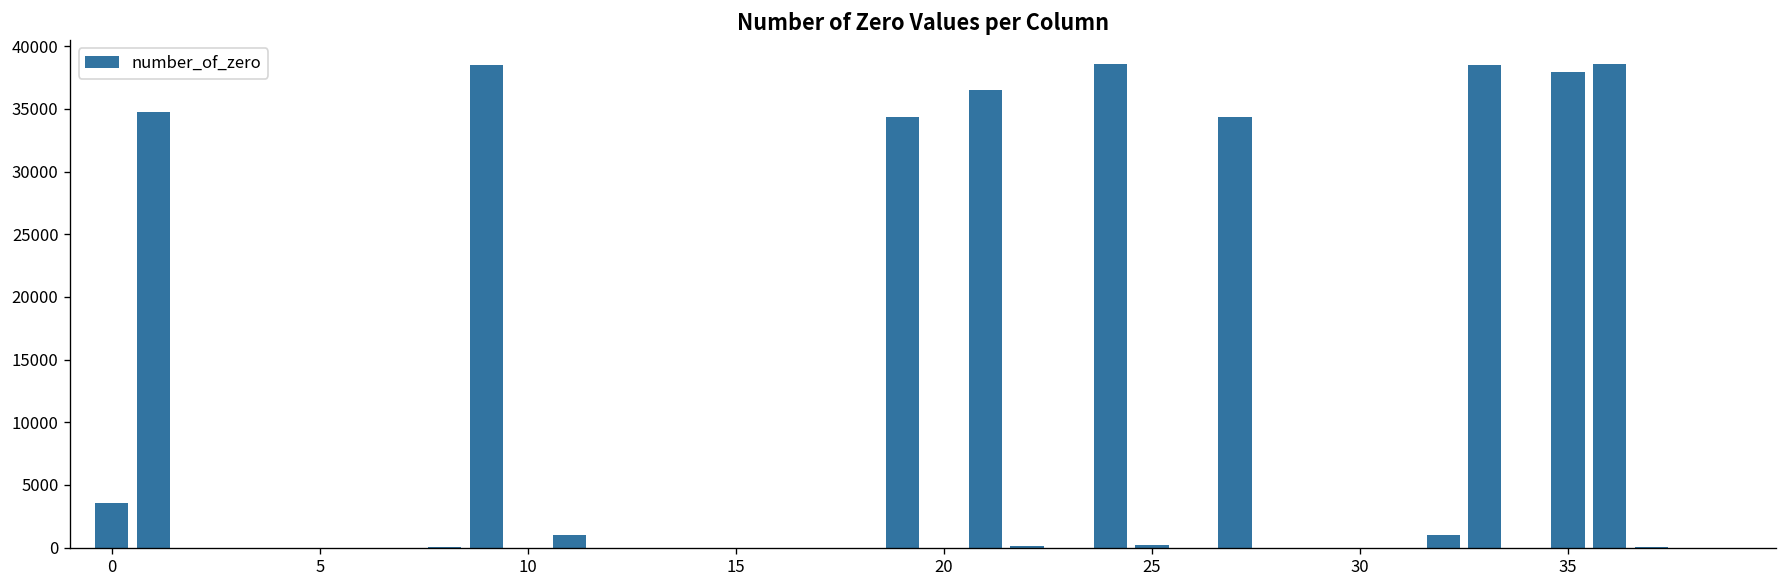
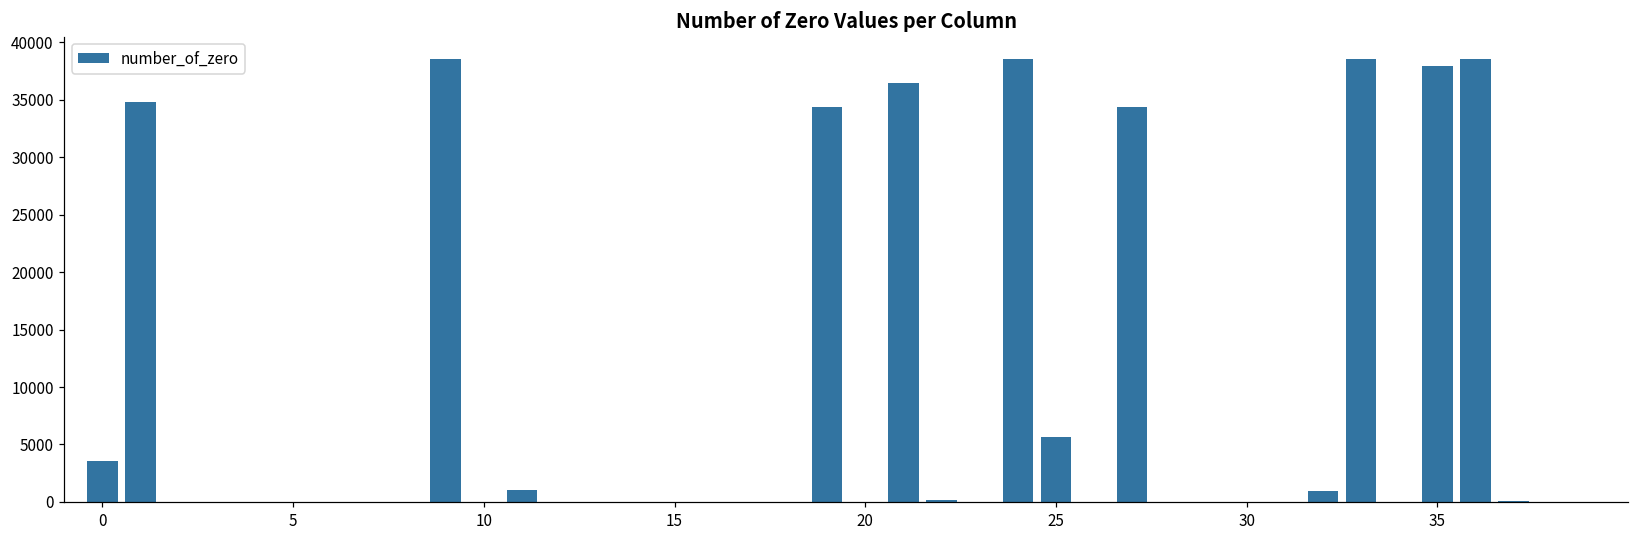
25: 200 -> 5700
